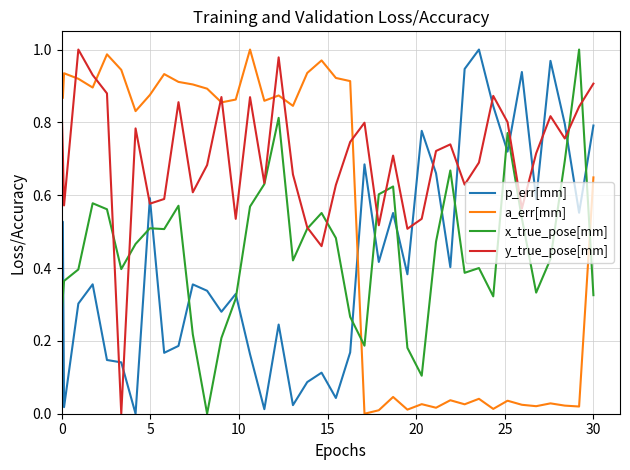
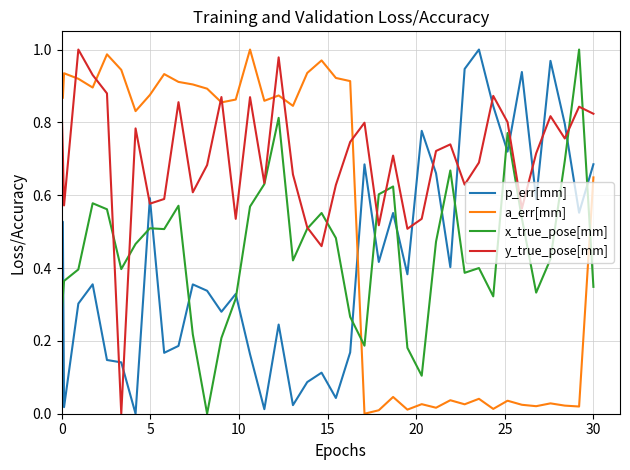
p_err[mm], 30: 0.79 -> 0.69
x_true_pose[mm], 30: 0.33 -> 0.35
y_true_pose[mm], 30: 0.91 -> 0.82
